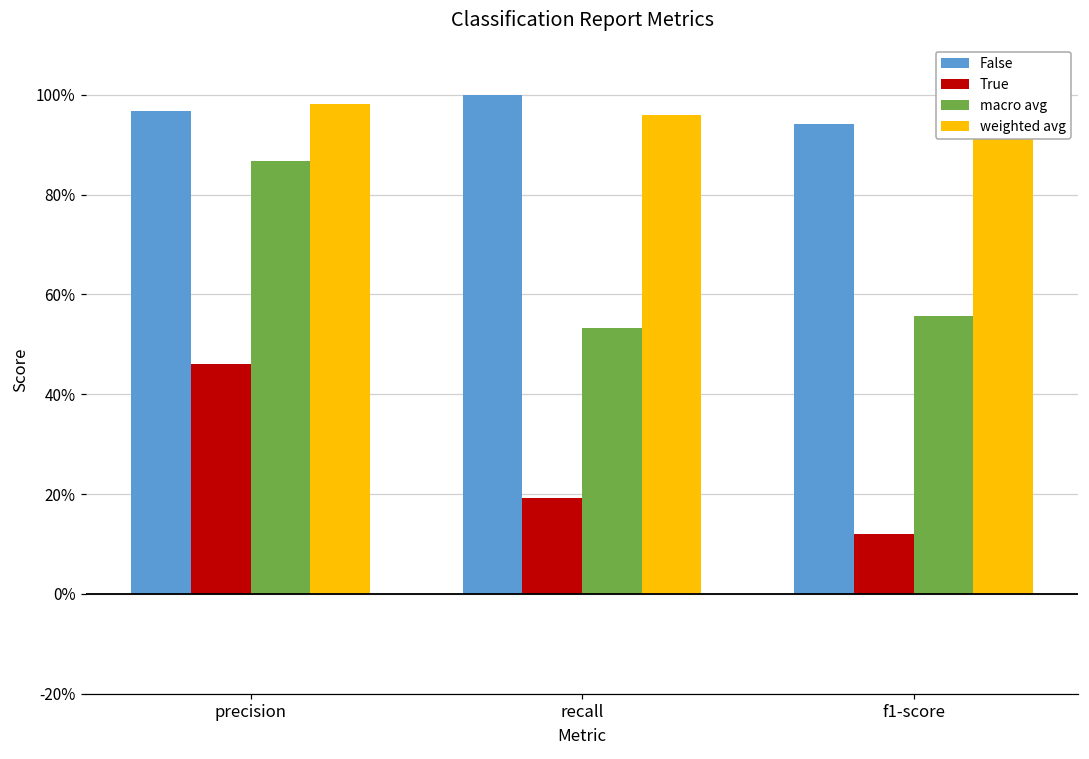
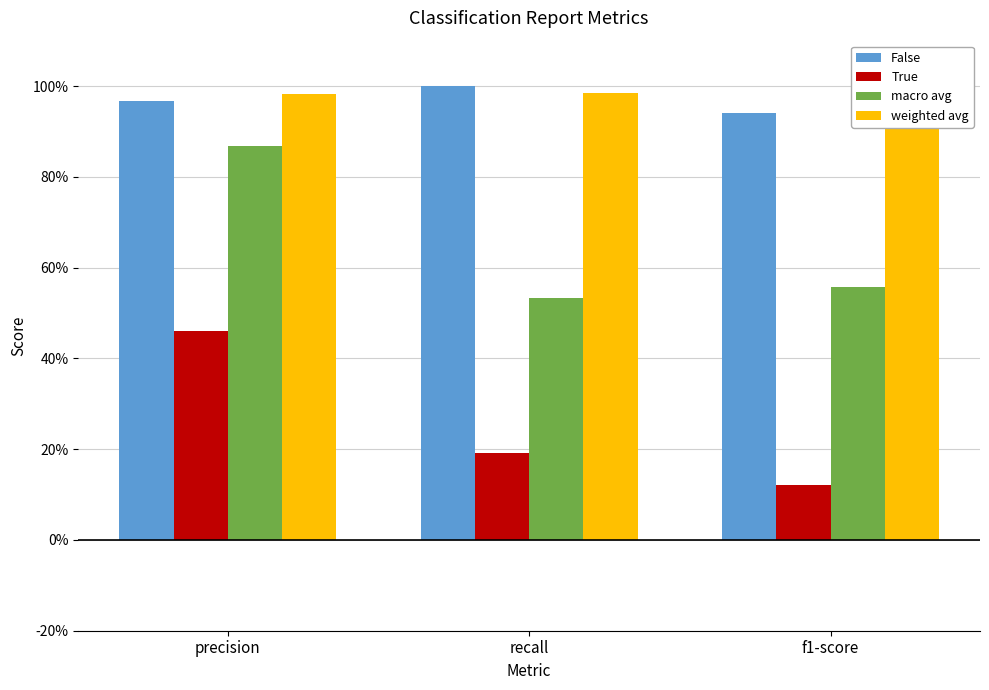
weighted avg, recall: 96% -> 98%
